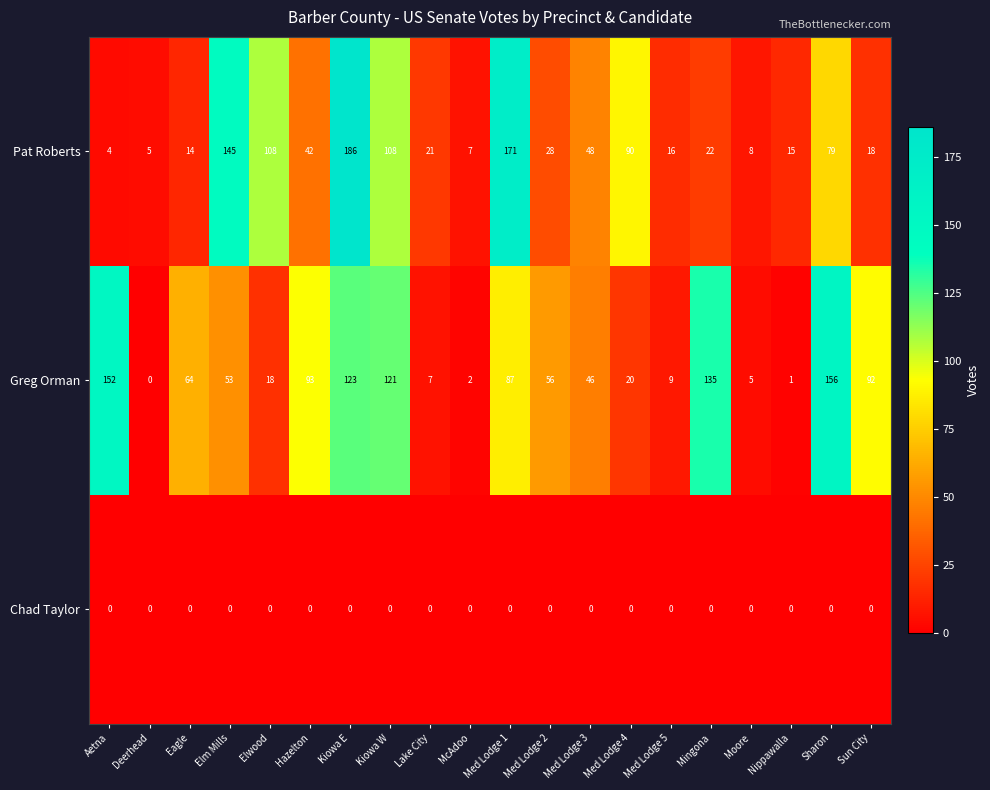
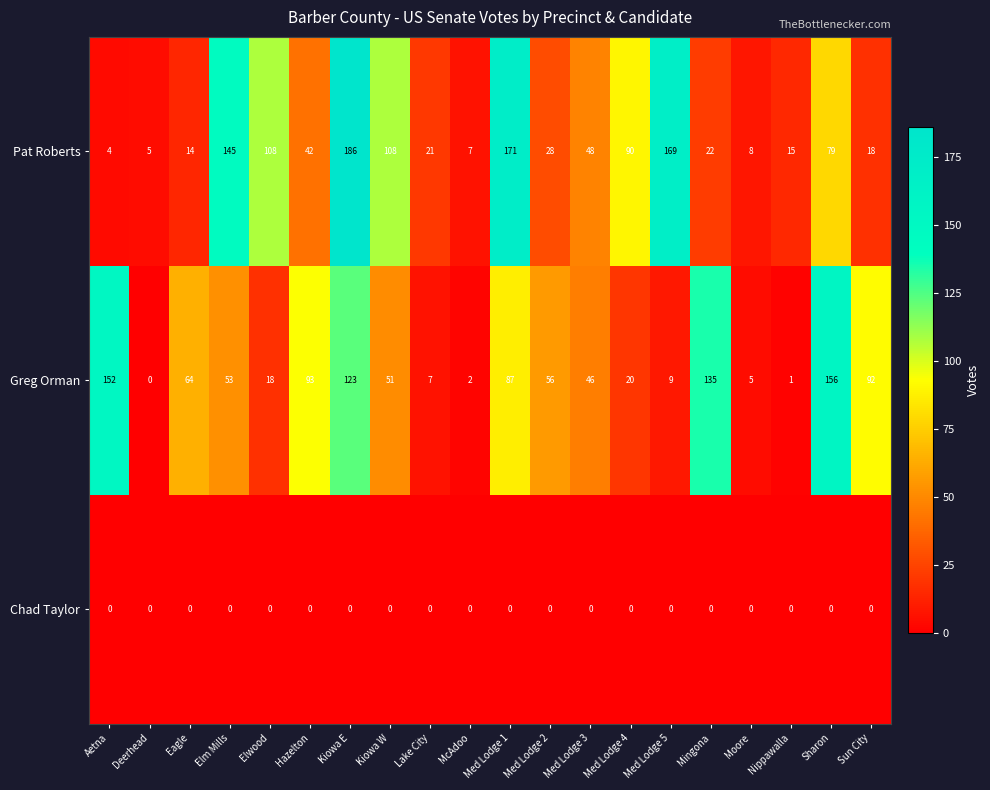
Pat Roberts, Med Lodge 5: 16 -> 169
Greg Orman, Kiowa W: 121 -> 51
